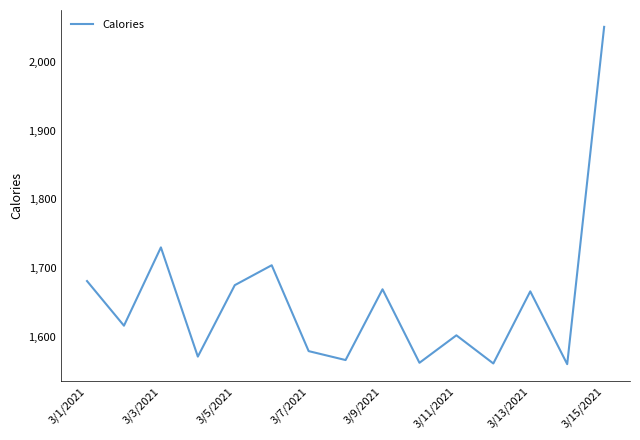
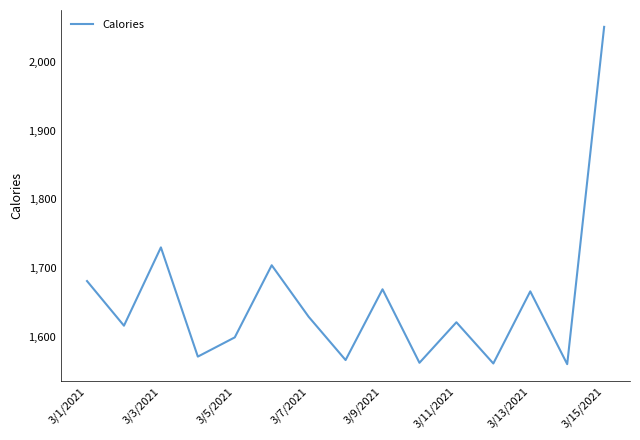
3/5/2021: 1,680 -> 1,600
3/7/2021: 1,580 -> 1,630
3/11/2021: 1,600 -> 1,620
